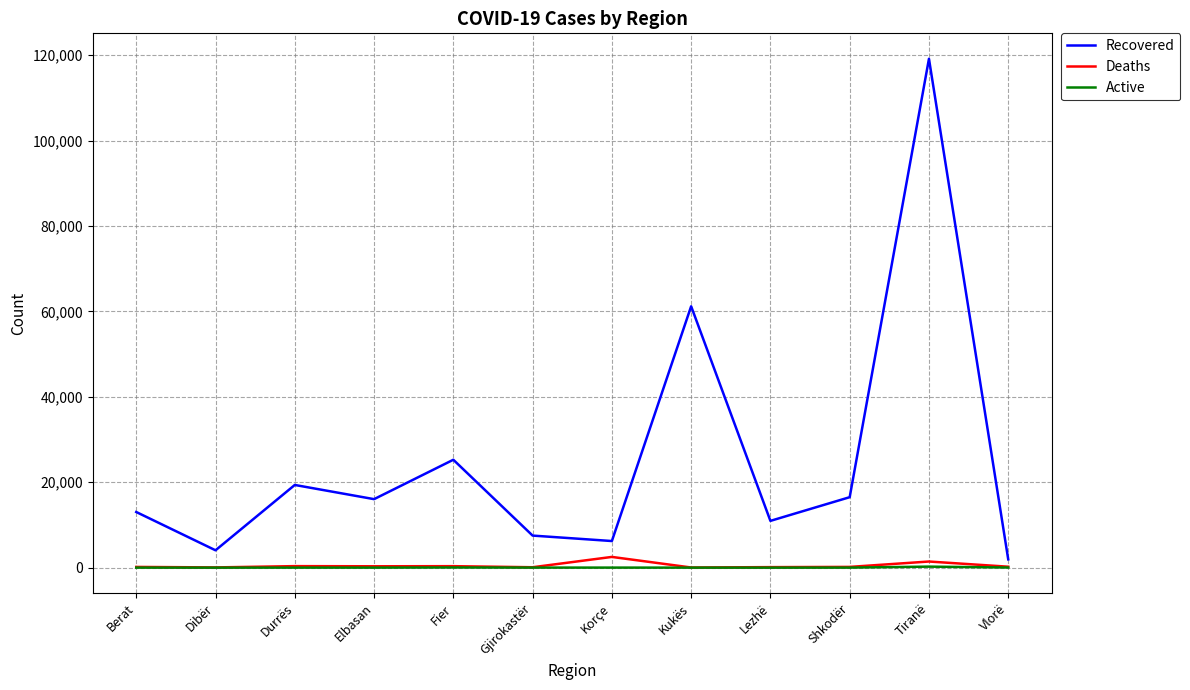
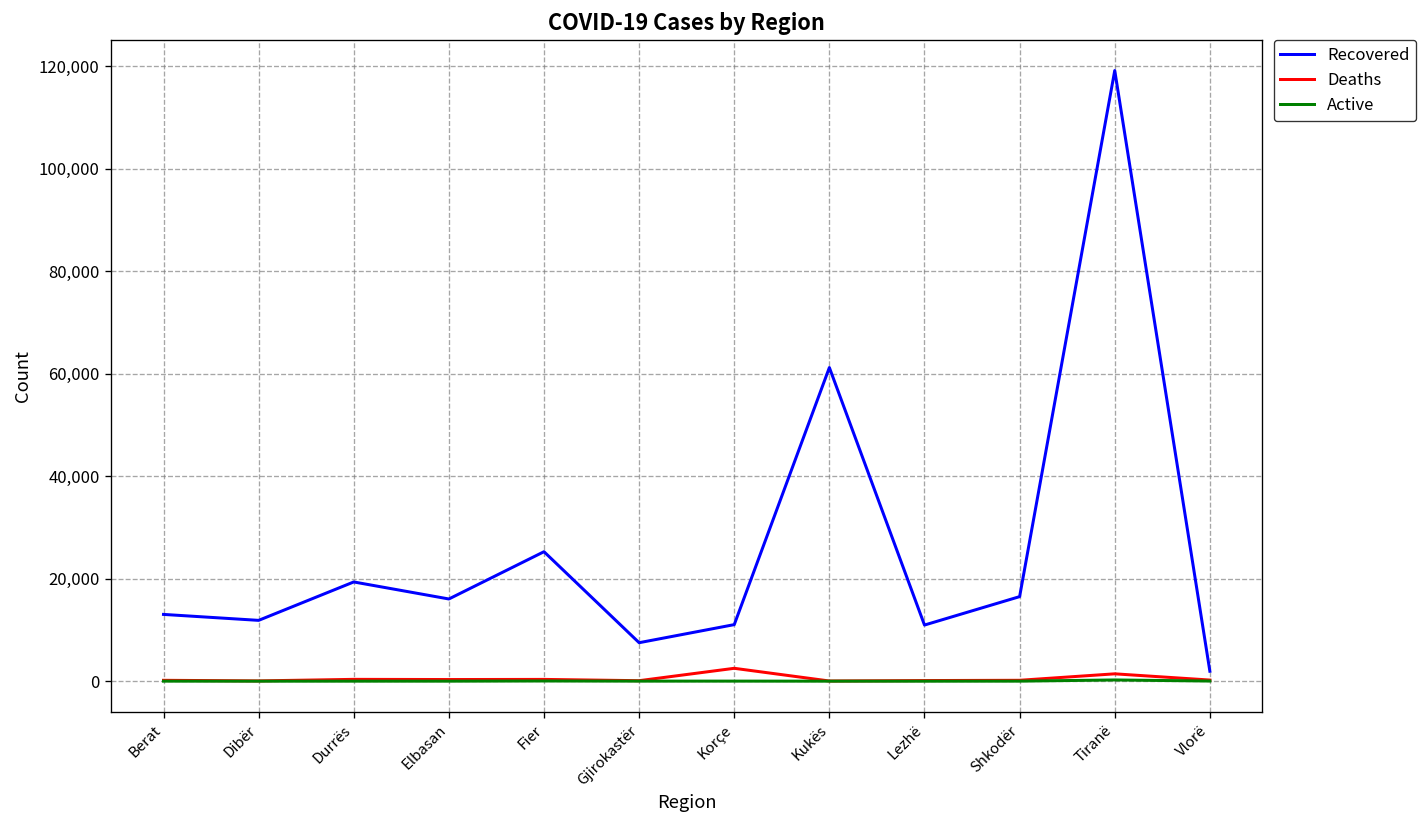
Recovered, Dibër: 4,000 -> 12,000
Recovered, Korçe: 6,000 -> 11,000
